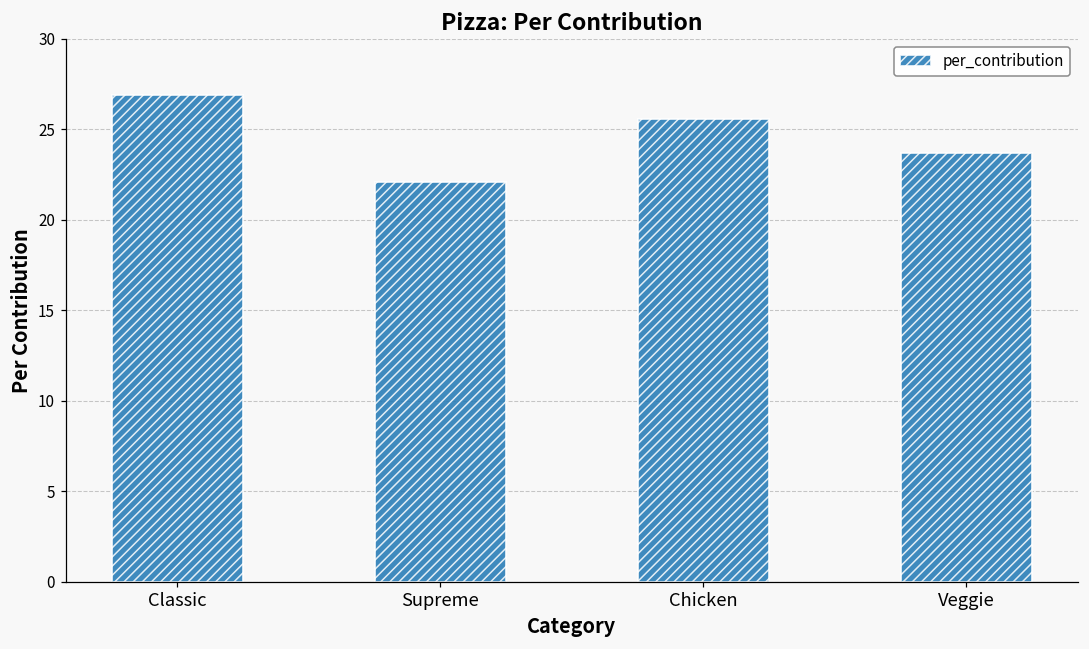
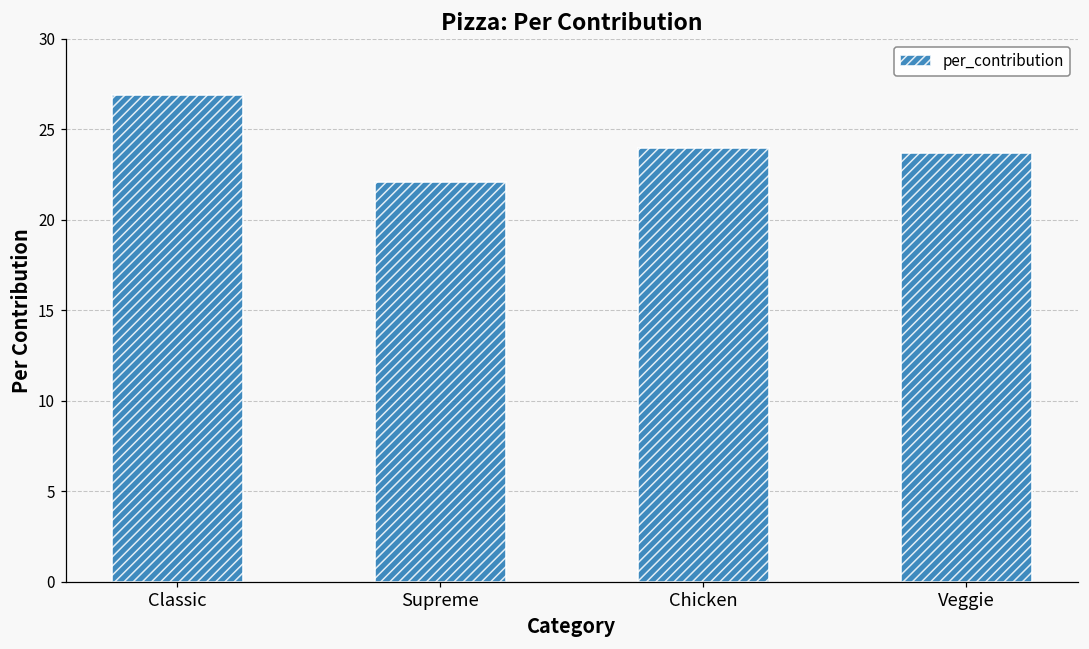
Chicken: 25.6 -> 24.0
